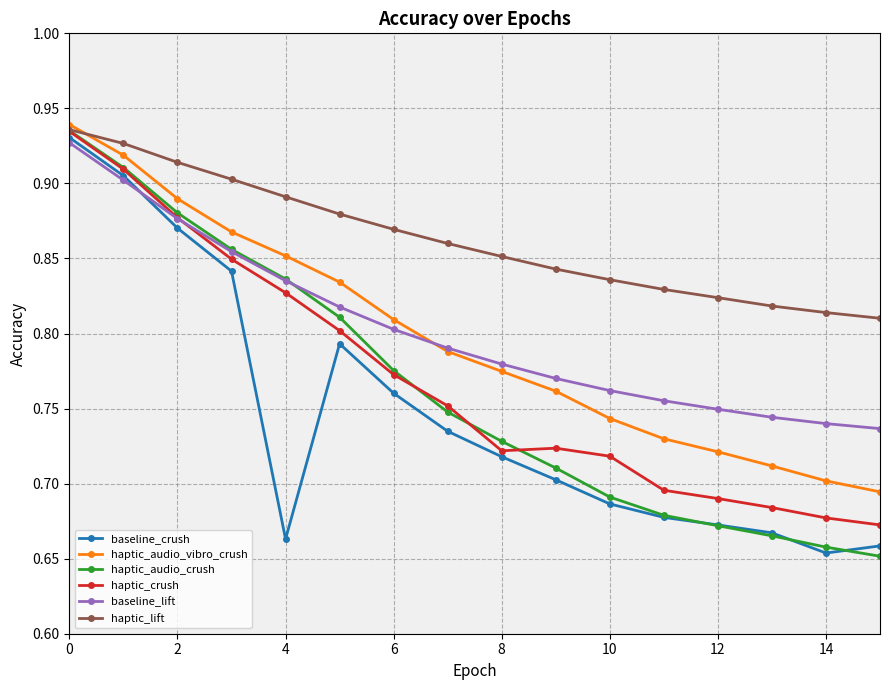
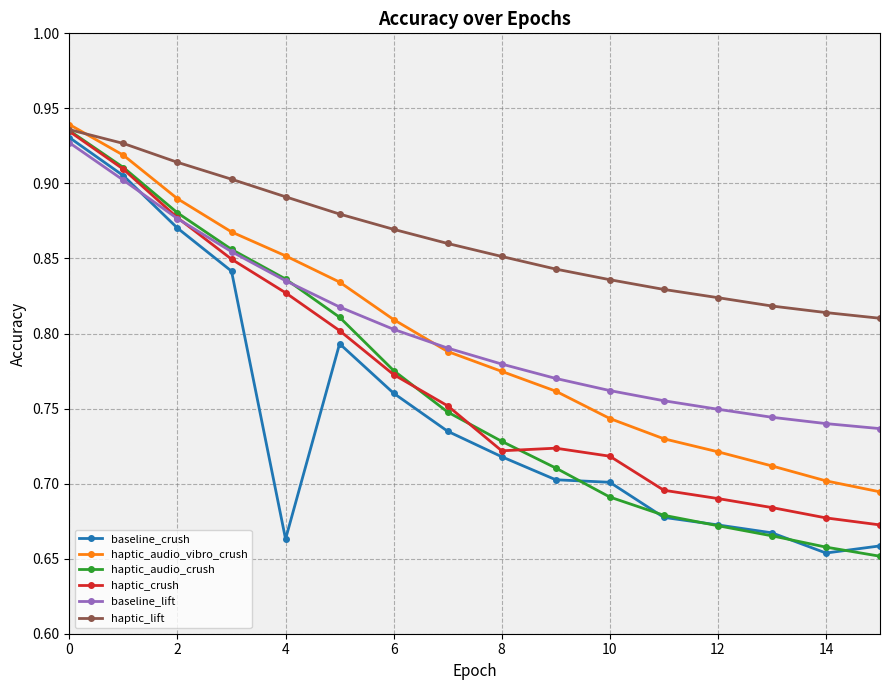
baseline_crush, 10: 0.686 -> 0.701
